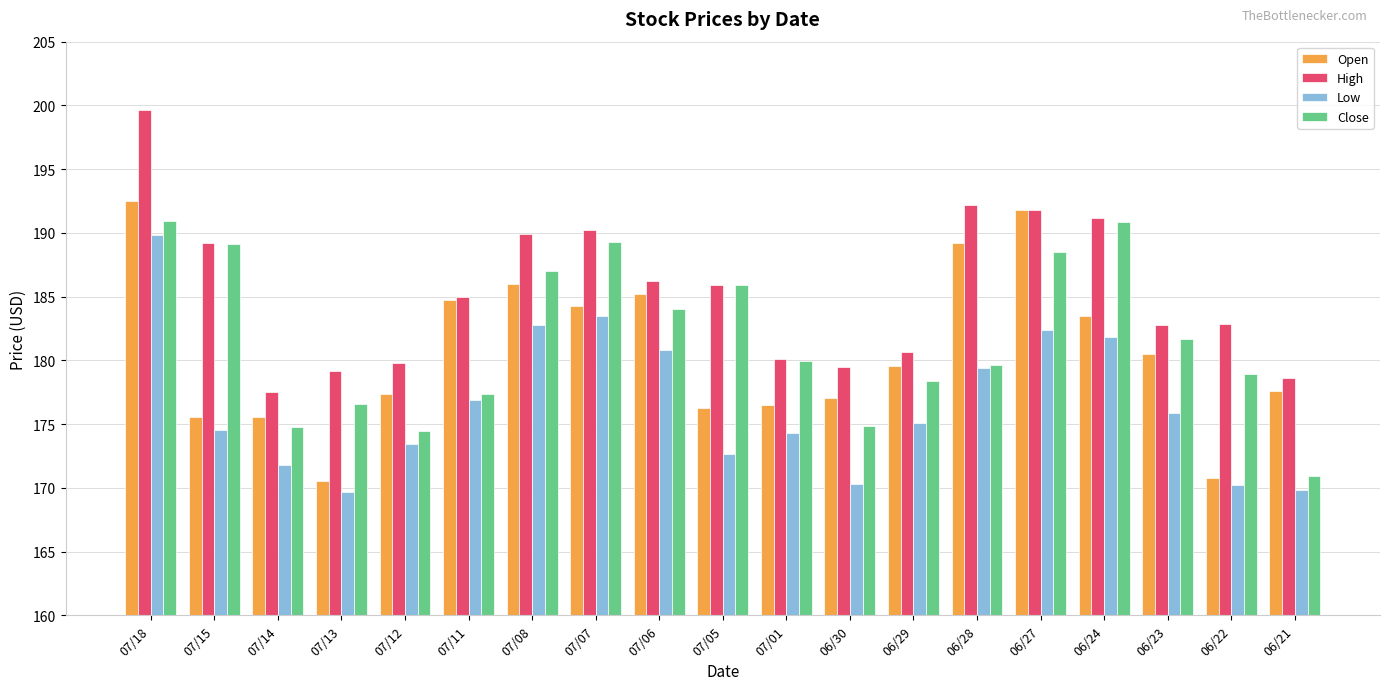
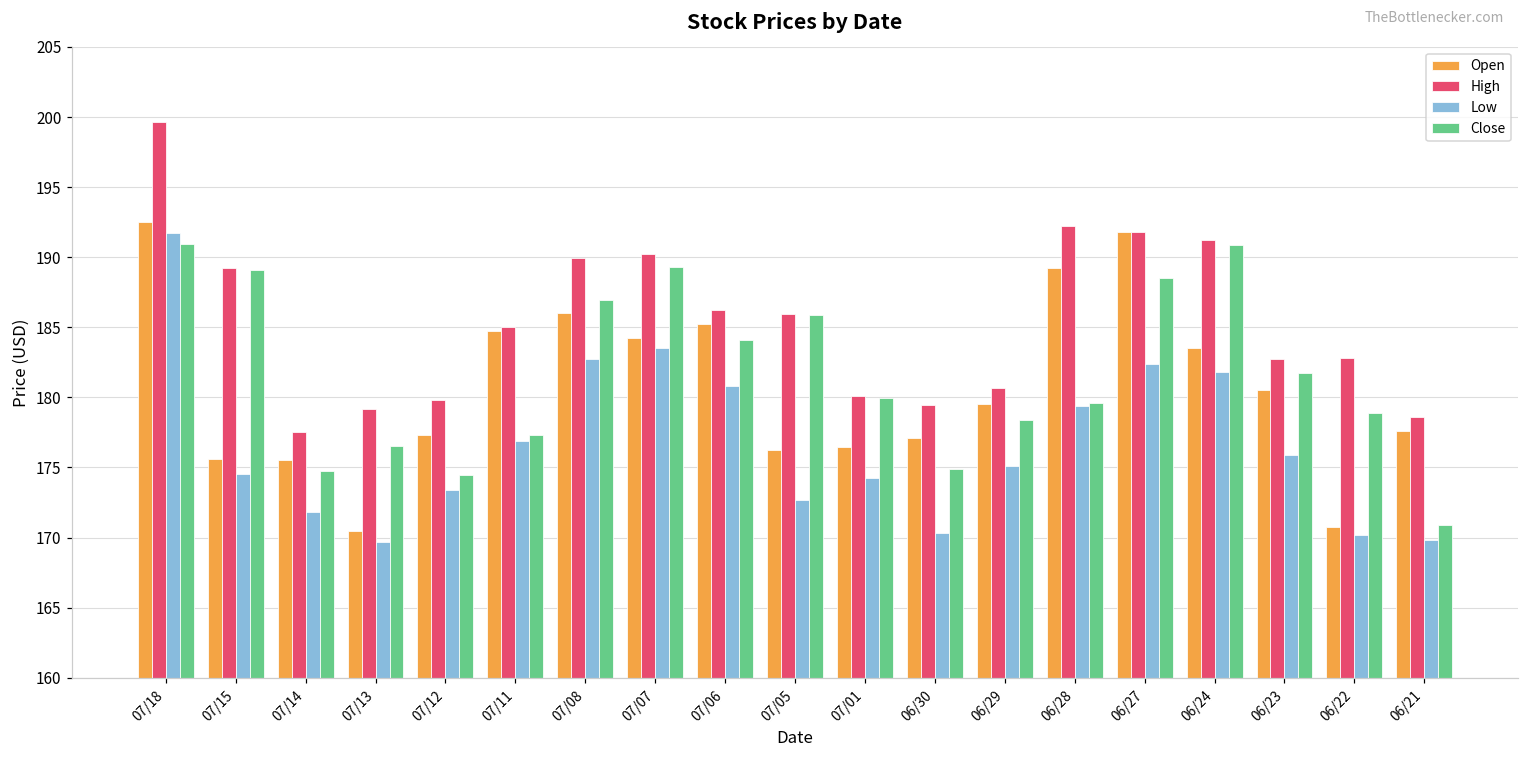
Low, 07/18: 189.8 -> 191.7
